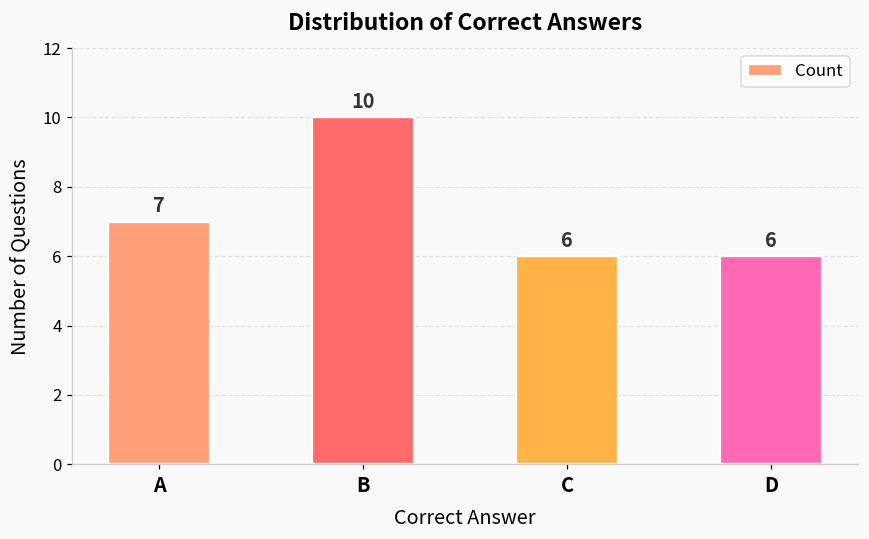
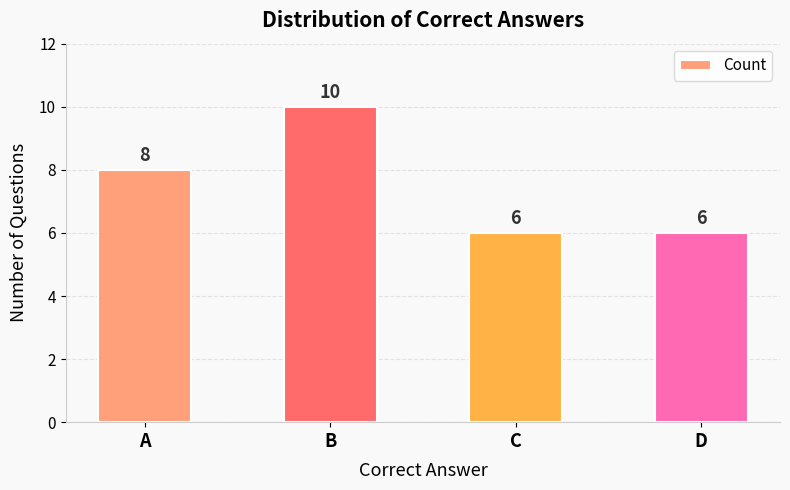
A: 7 -> 8
